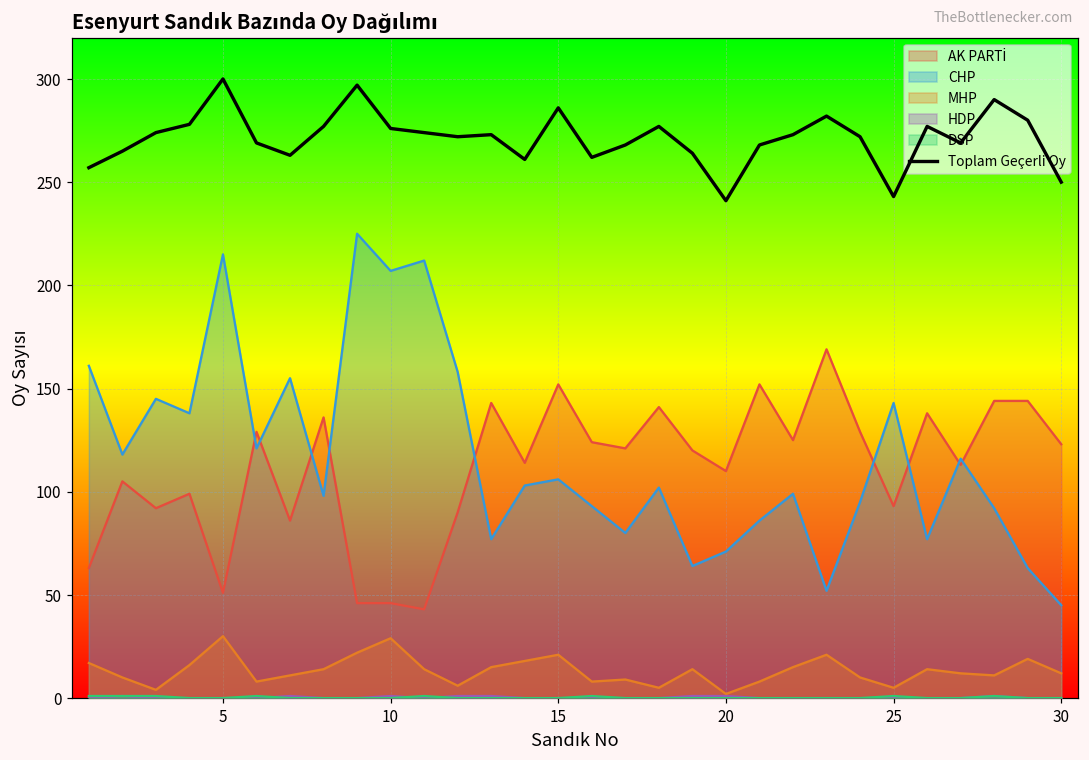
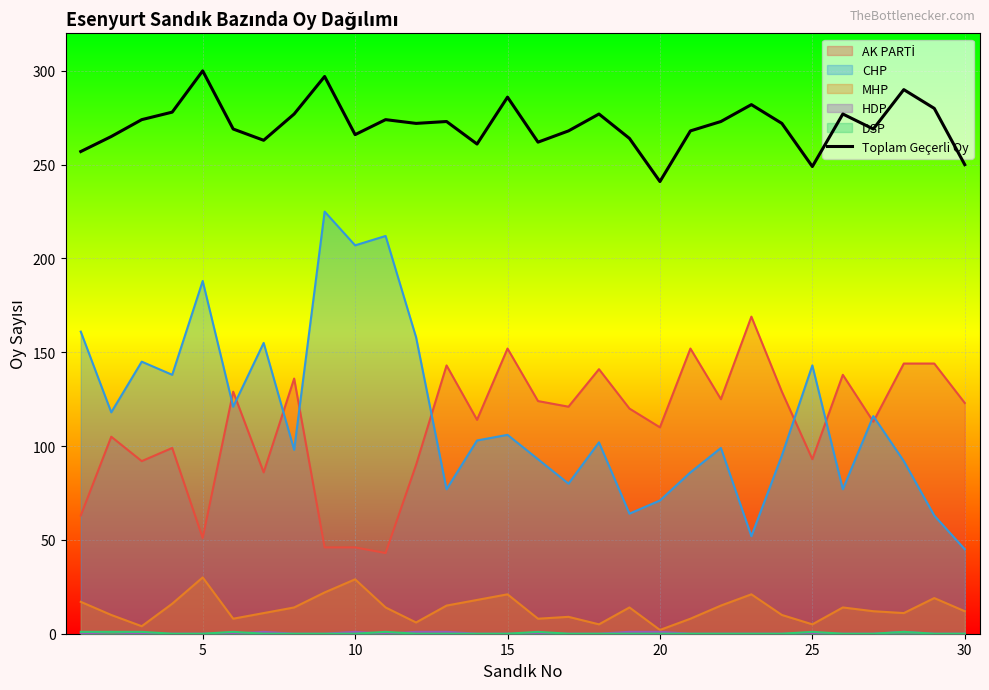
CHP, 5: 215 -> 188
Toplam Geçerli Oy, 10: 276 -> 266
Toplam Geçerli Oy, 25: 243 -> 249
